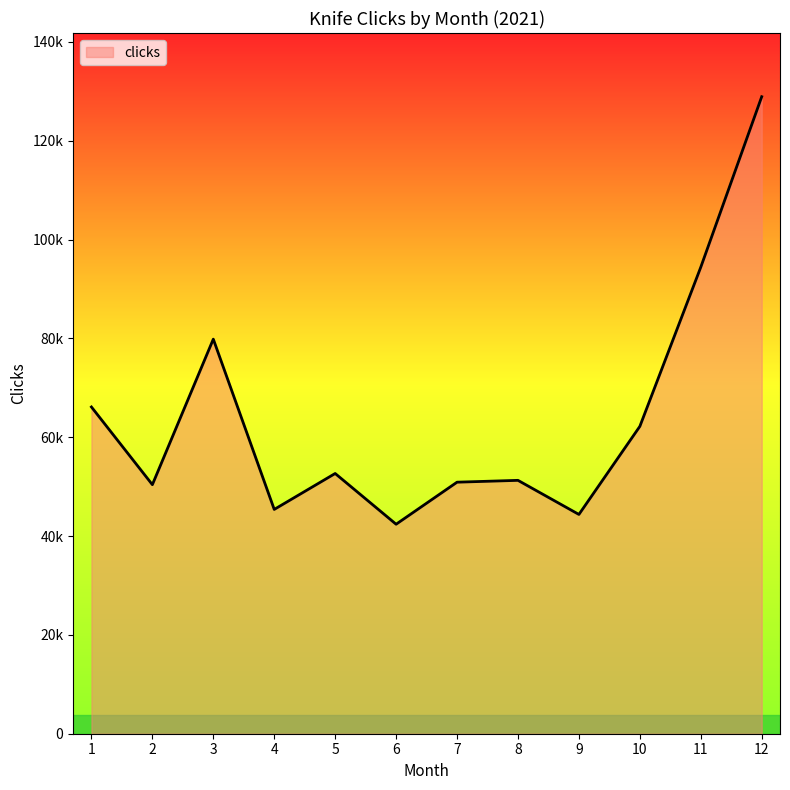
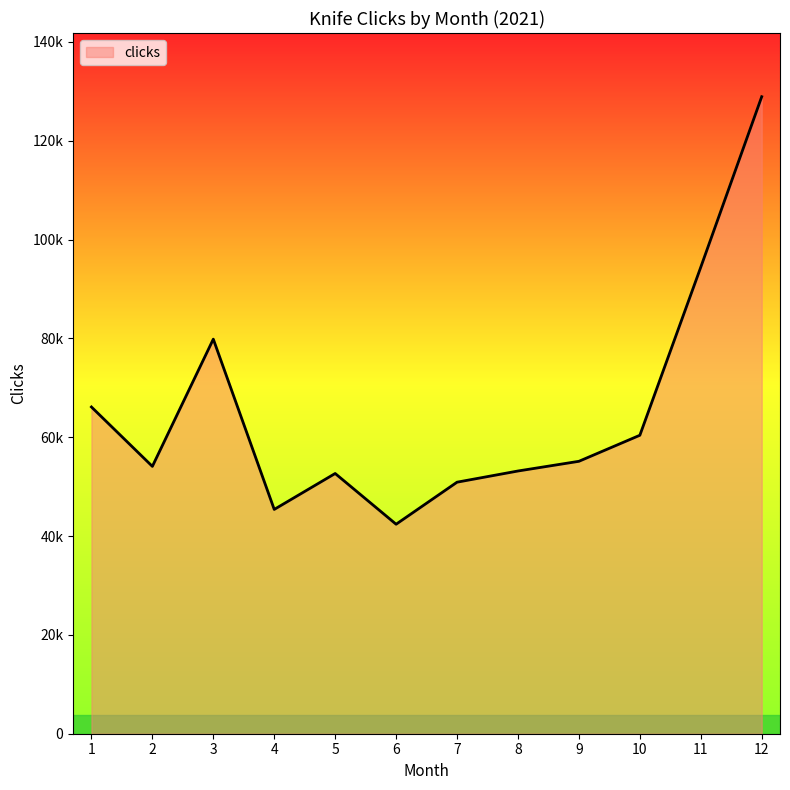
2: 50000 -> 54000
8: 51000 -> 53000
9: 44000 -> 55000
10: 62000 -> 60000
